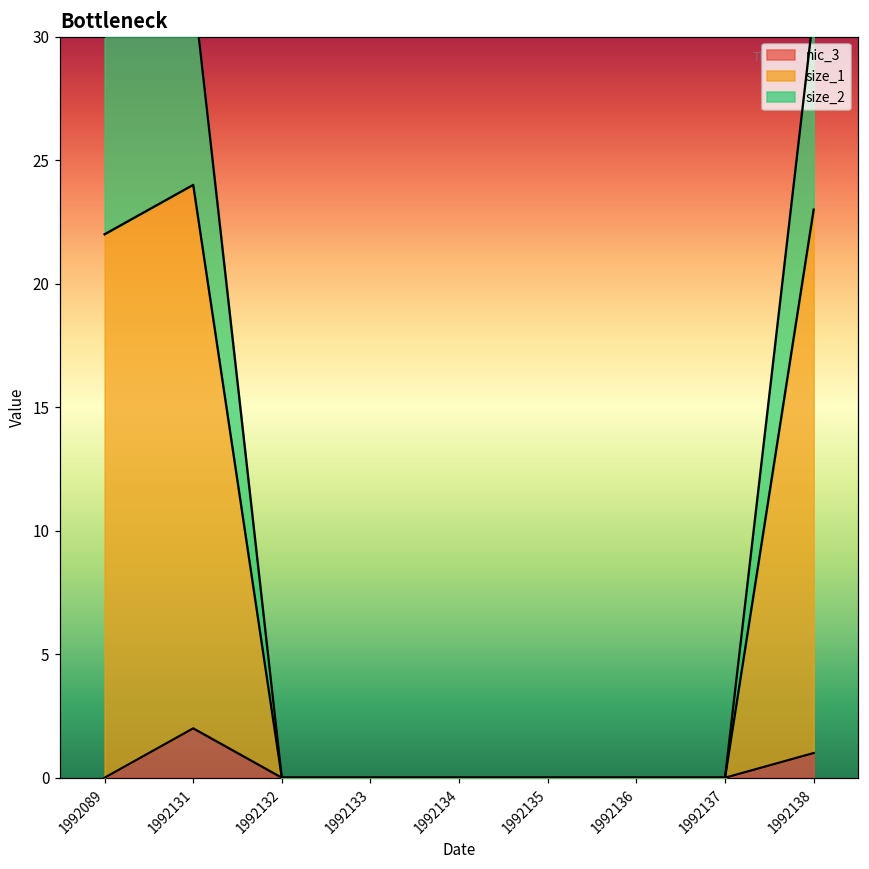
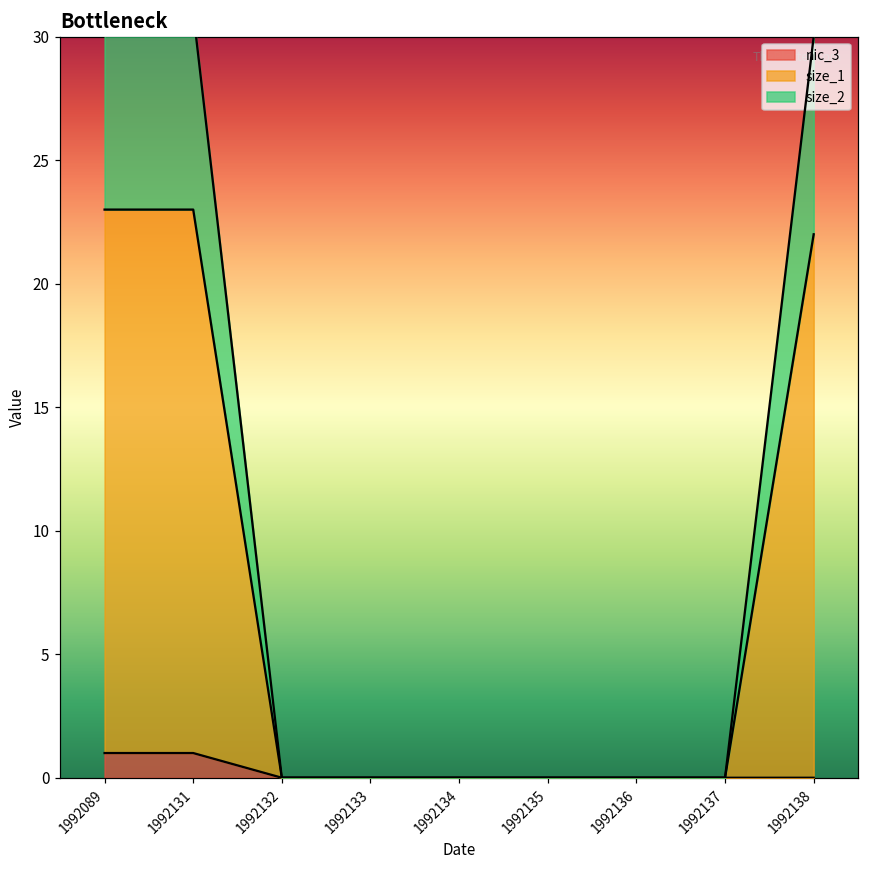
nic_3, 1992089: 0 -> 1
nic_3, 1992131: 2 -> 1
nic_3, 1992138: 1 -> 0
